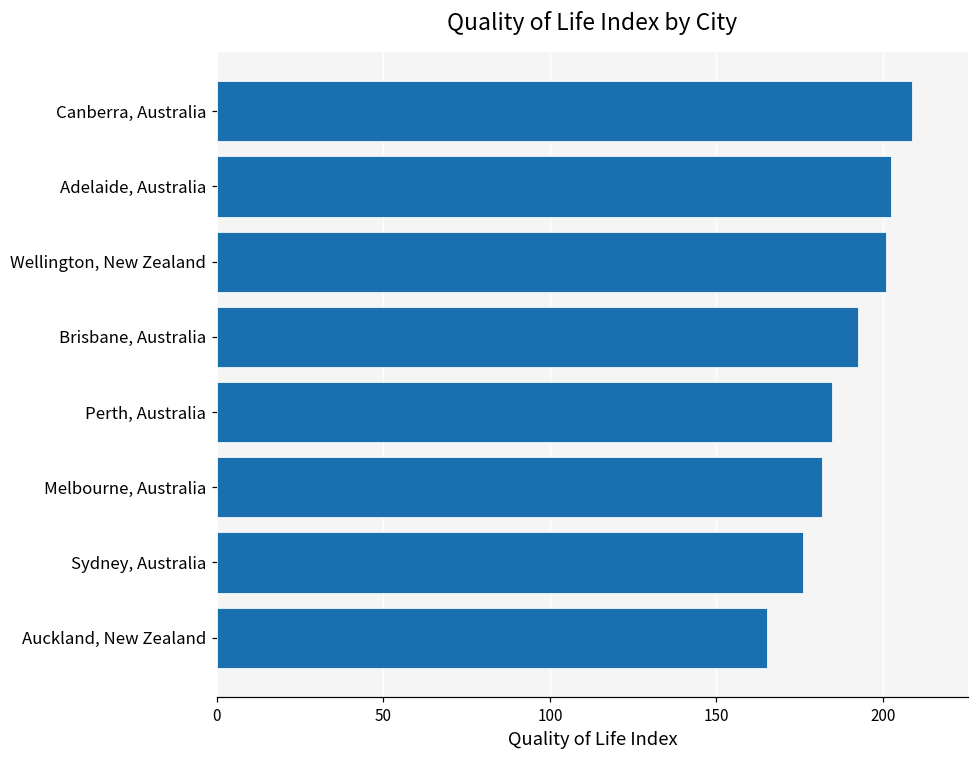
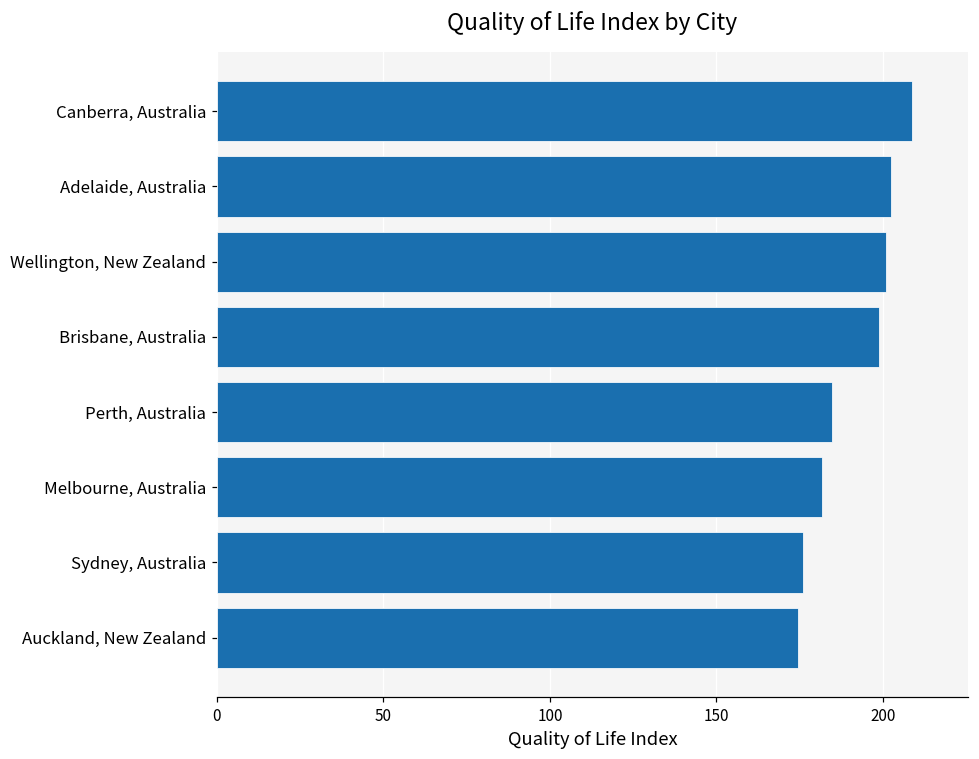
Brisbane, Australia: 193 -> 199
Auckland, New Zealand: 165 -> 174
